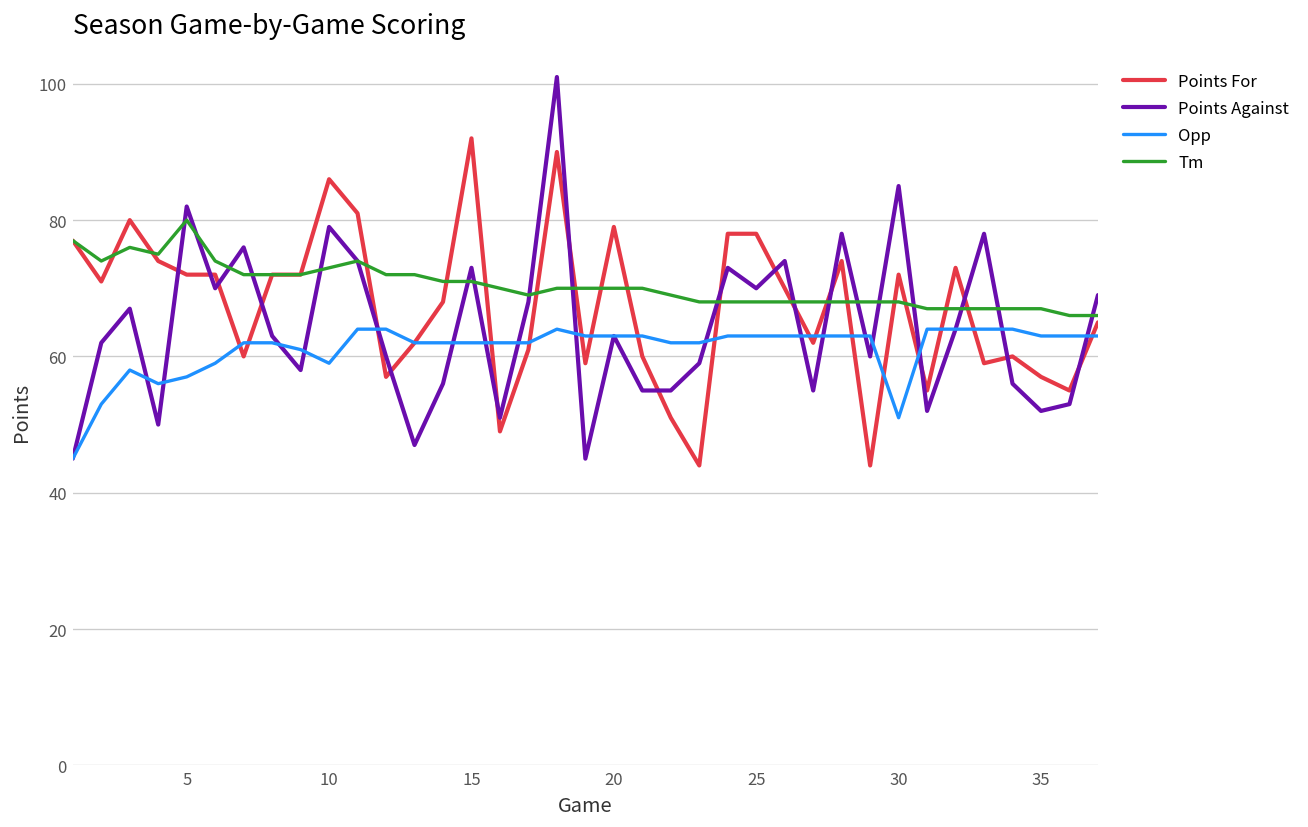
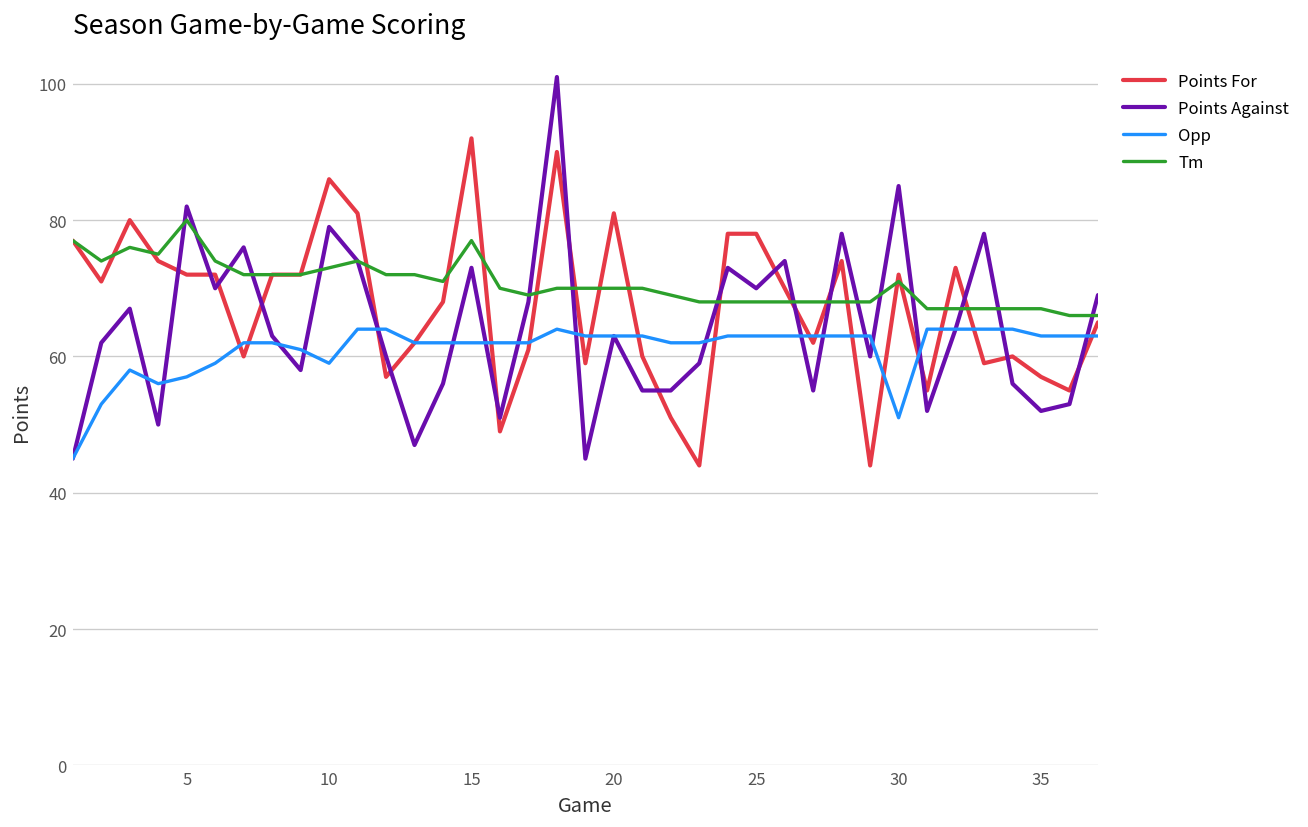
Tm, 15: 71 -> 77
Points For, 20: 79 -> 81
Tm, 30: 68 -> 71
